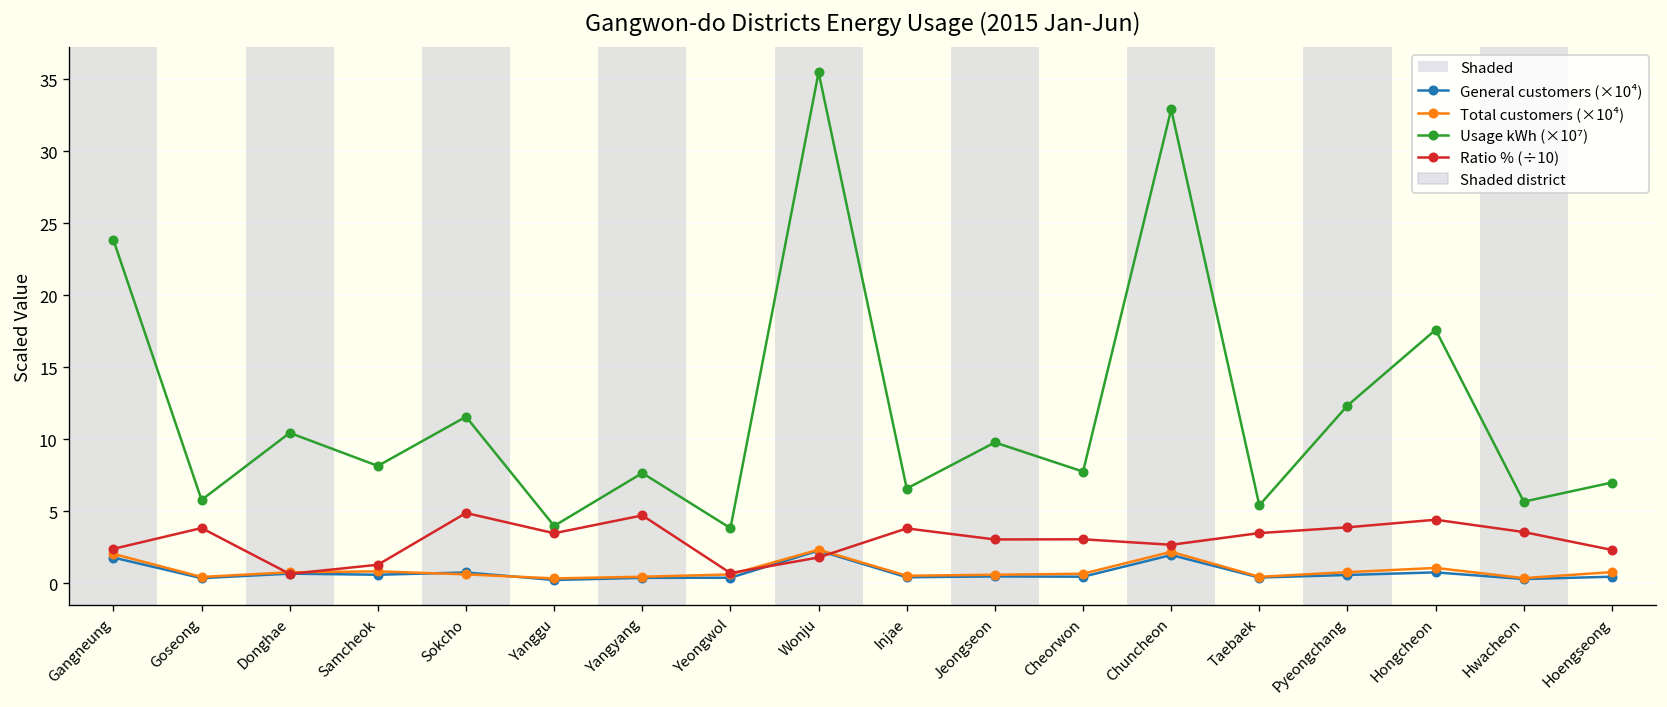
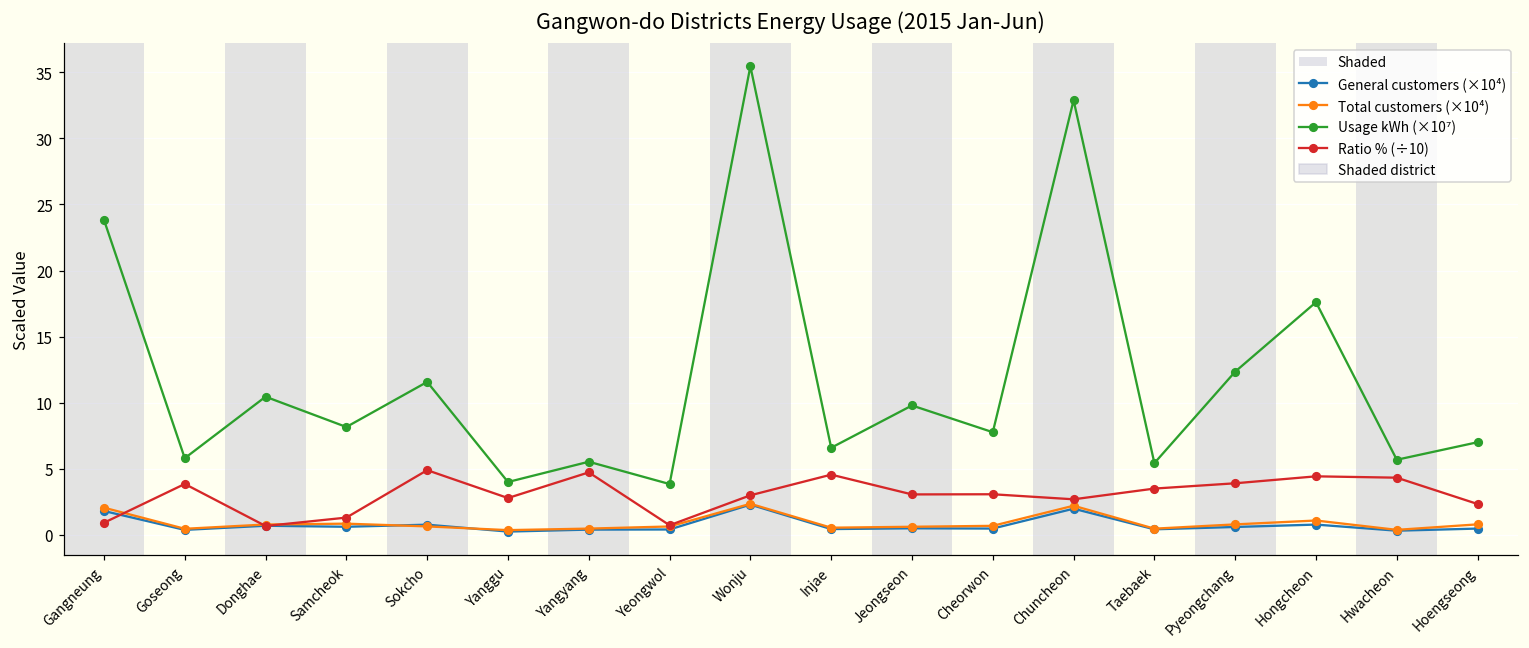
Ratio % (÷10), Gangneung: 2.4 -> 0.9
Ratio % (÷10), Yanggu: 3.5 -> 2.8
Usage kWh (×10⁷), Yangyang: 7.7 -> 5.5
Ratio % (÷10), Wonju: 1.8 -> 3.0
Ratio % (÷10), Injae: 3.8 -> 4.5
Ratio % (÷10), Hwacheon: 3.6 -> 4.3
